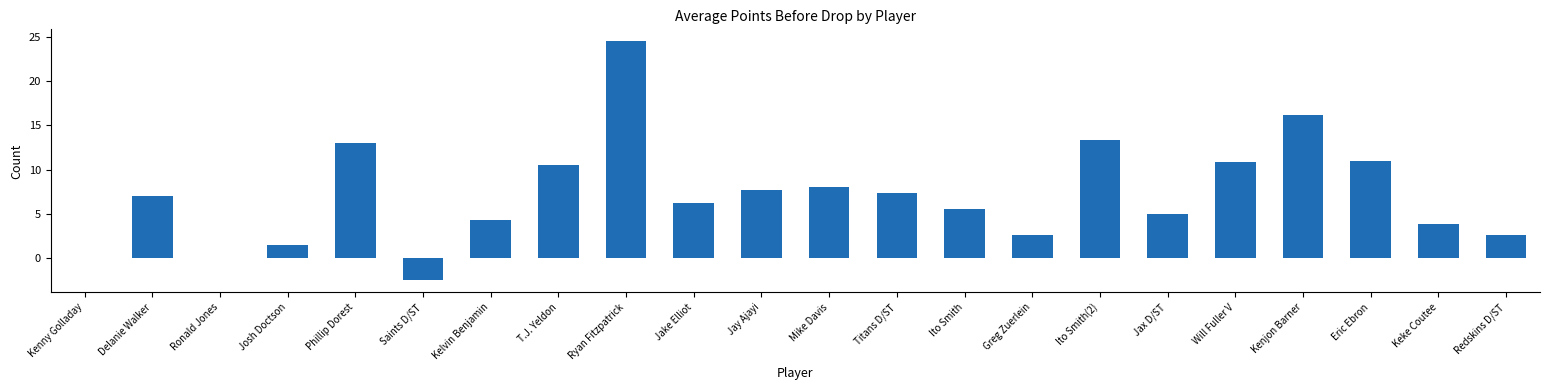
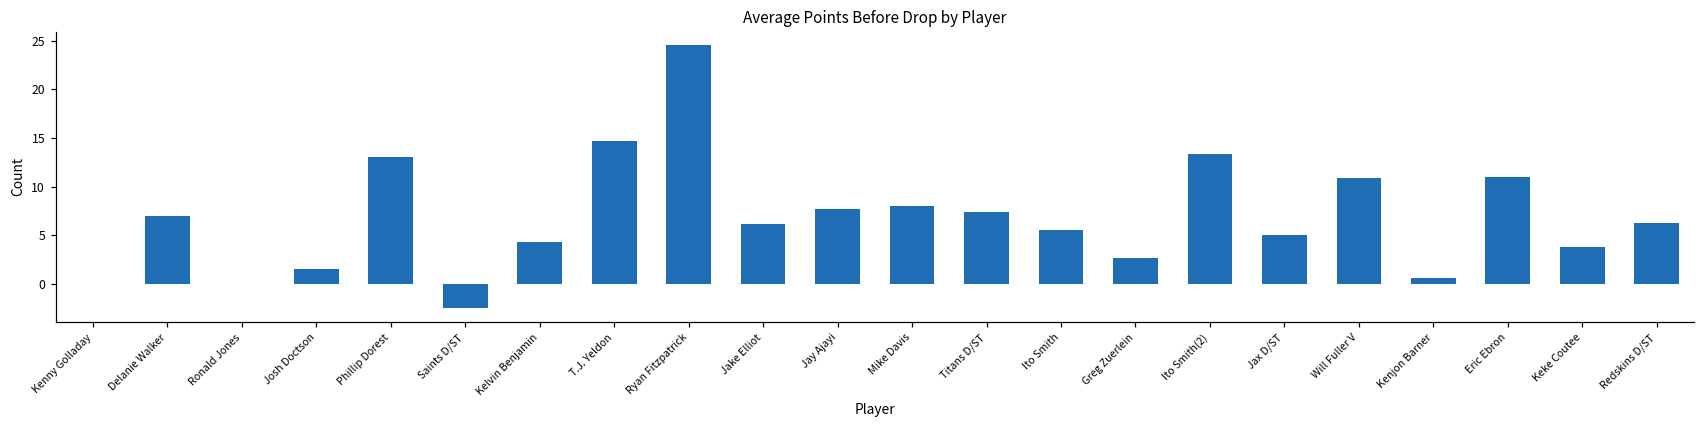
T.J. Yeldon: 11 -> 15
Kenjon Barner: 16 -> 1
Redskins D/ST: 3 -> 6
